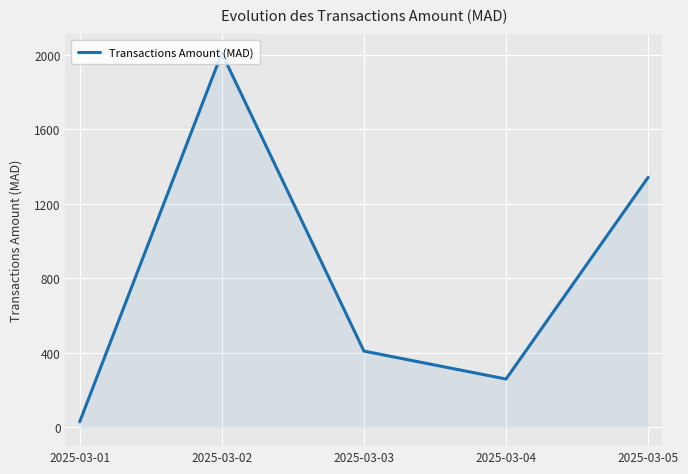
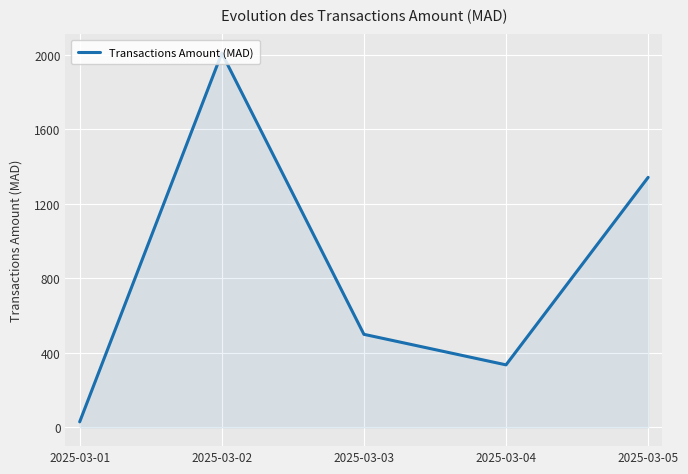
2025-03-03: 410 -> 500
2025-03-04: 260 -> 340
